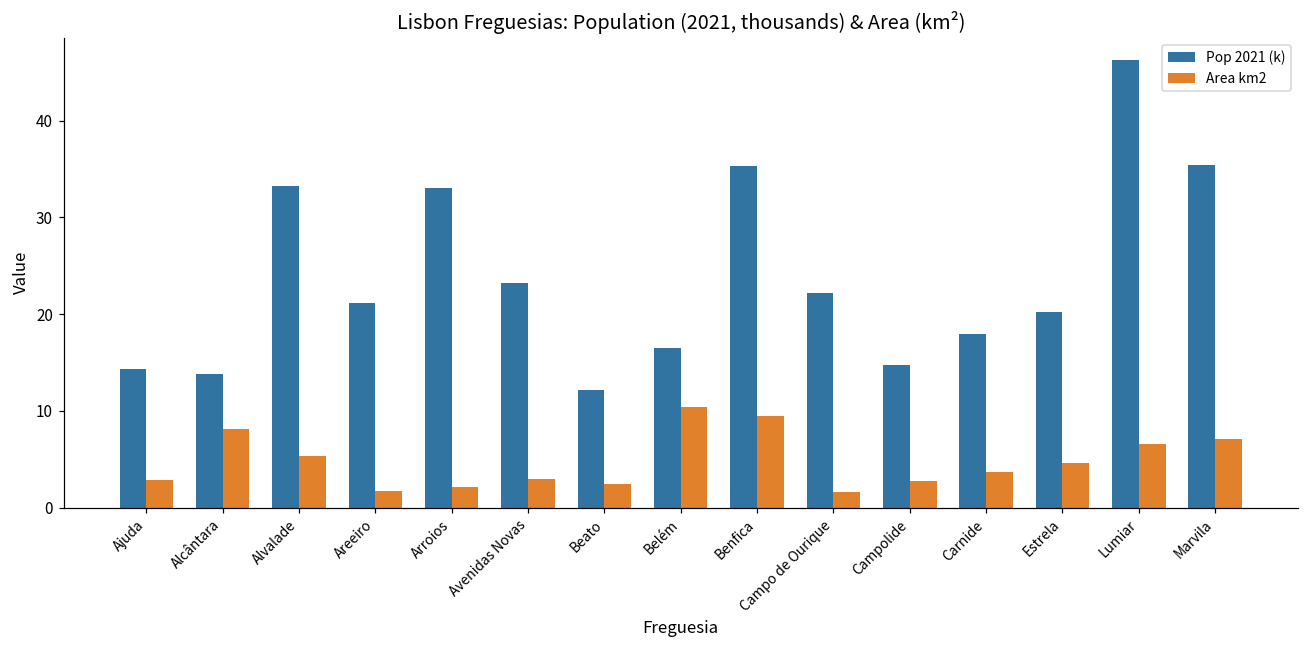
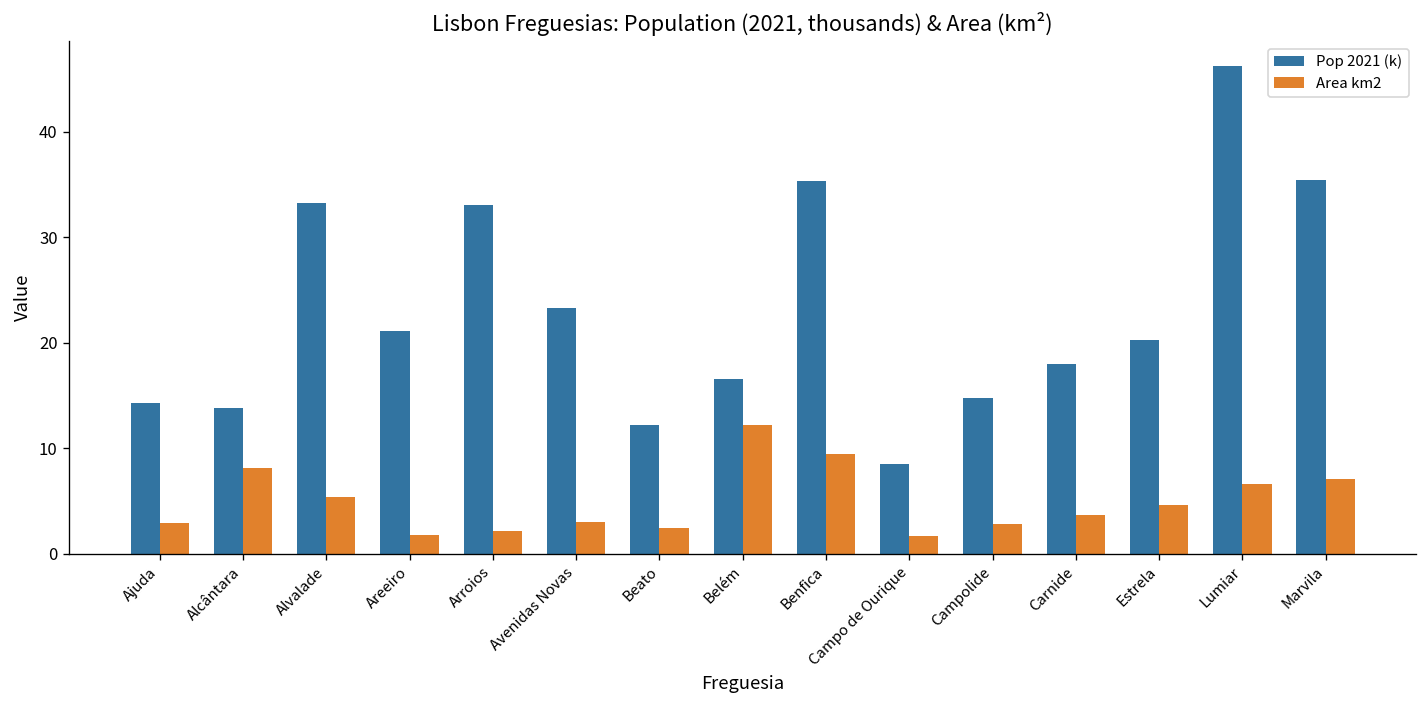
Area km2, Belém: 10 -> 12
Pop 2021 (k), Campo de Ourique: 22 -> 9
